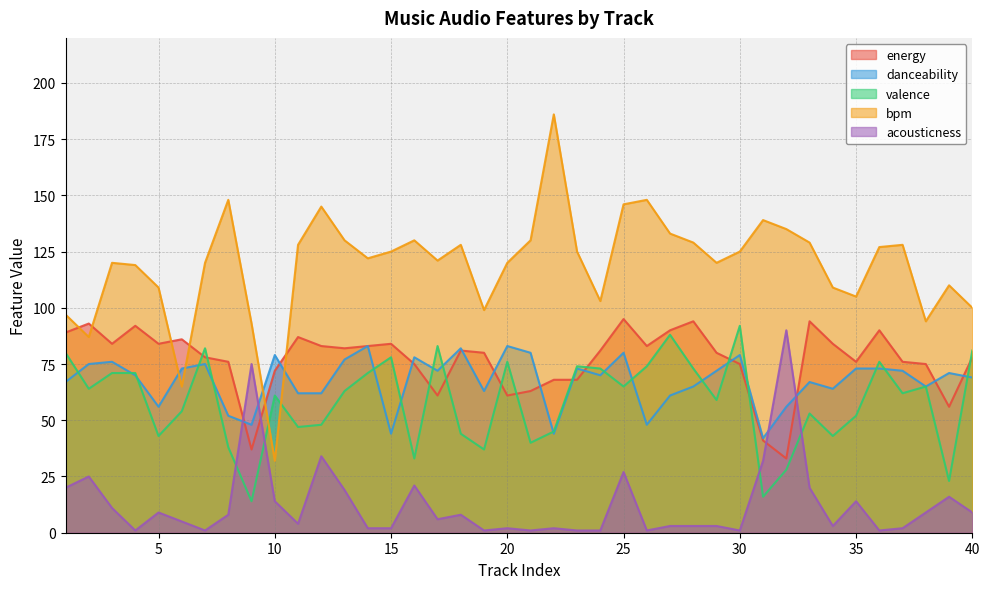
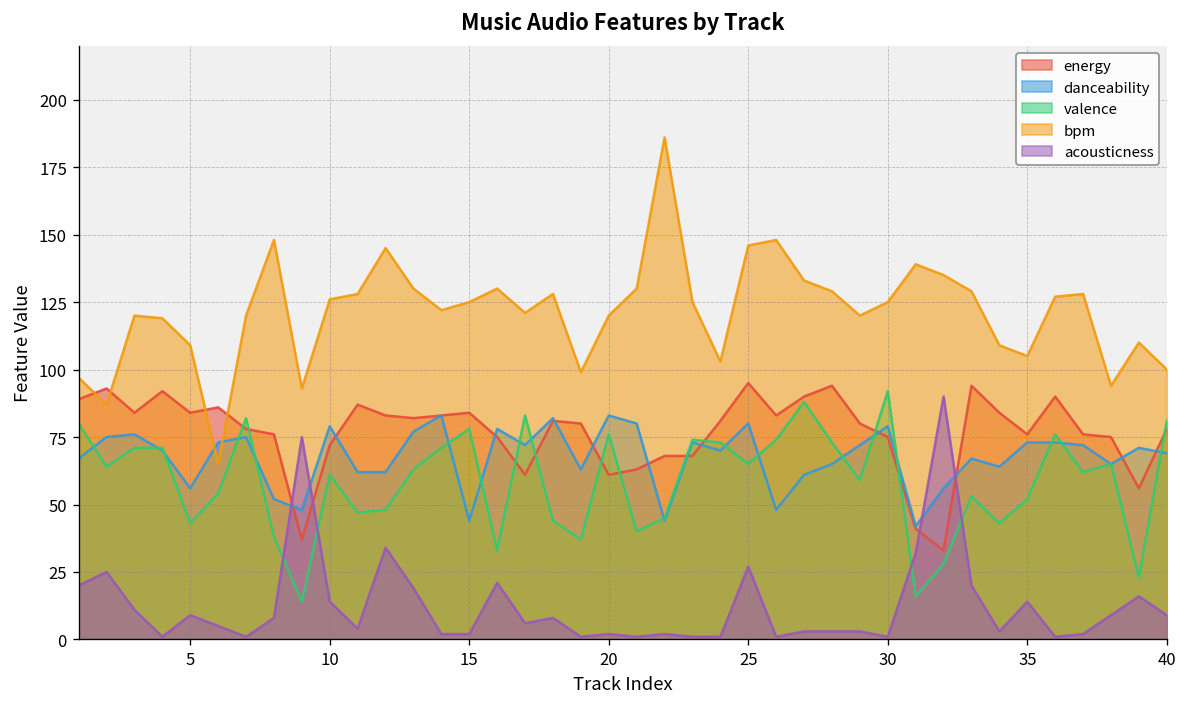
bpm, 10: 32 -> 126
